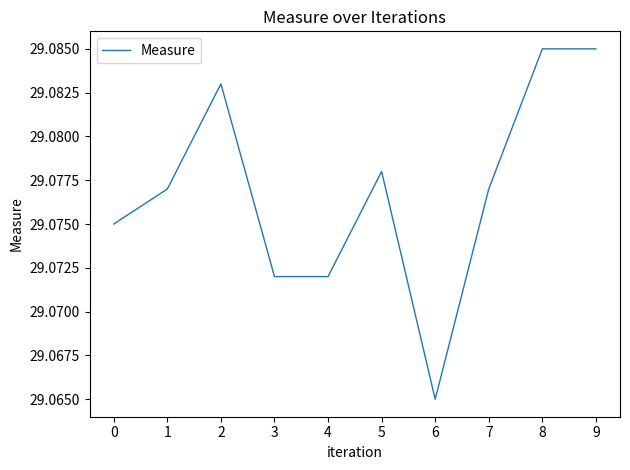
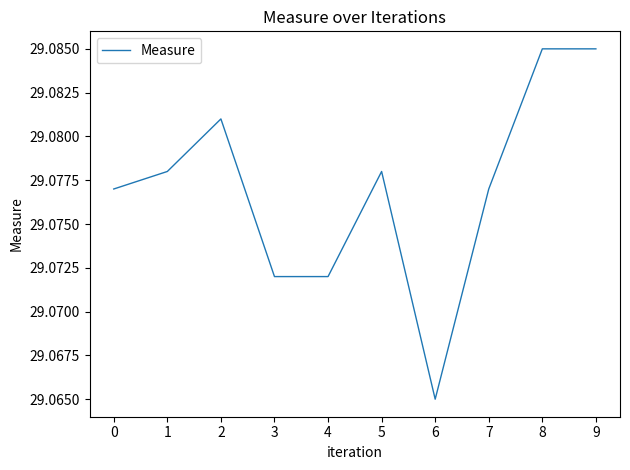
0: 29.075 -> 29.077
1: 29.077 -> 29.078
2: 29.083 -> 29.081
